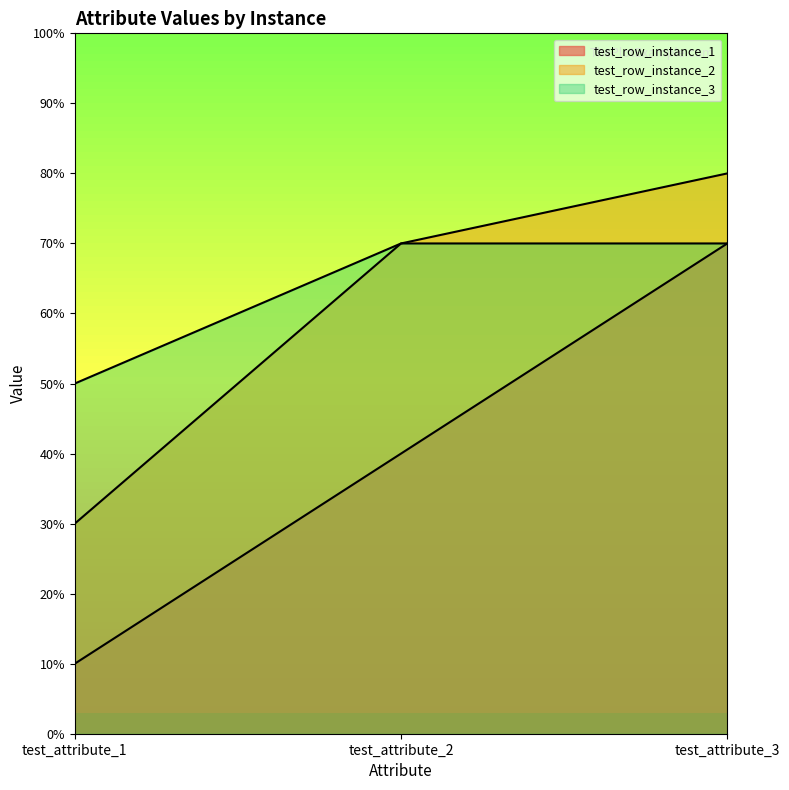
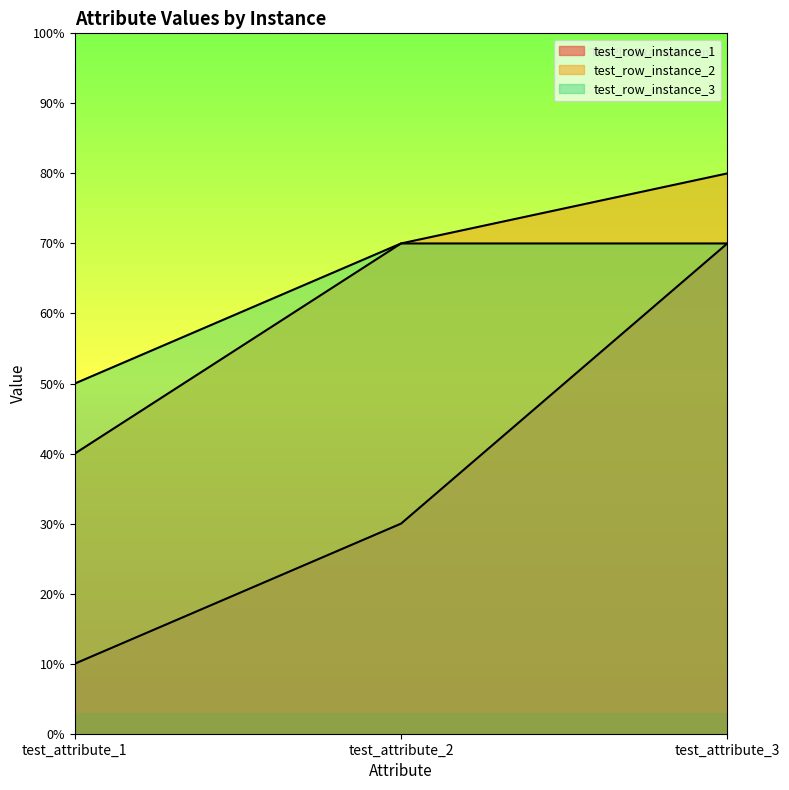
test_row_instance_2, test_attribute_1: 30% -> 40%
test_row_instance_1, test_attribute_2: 40% -> 30%
